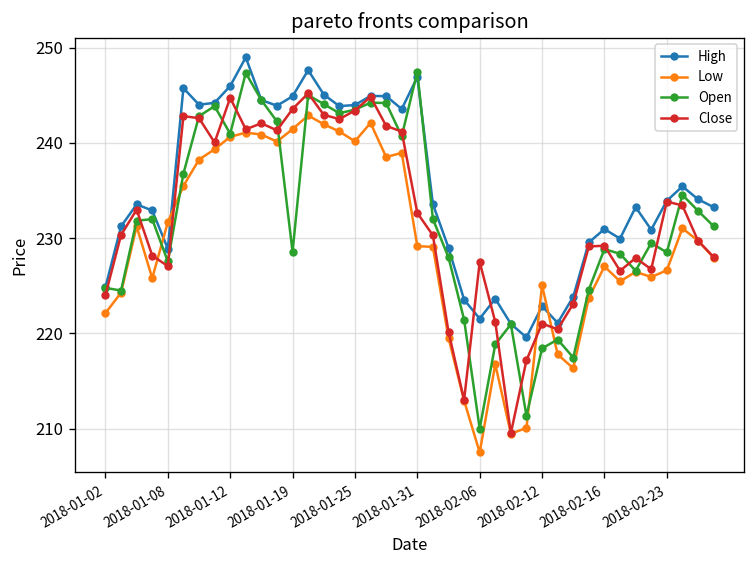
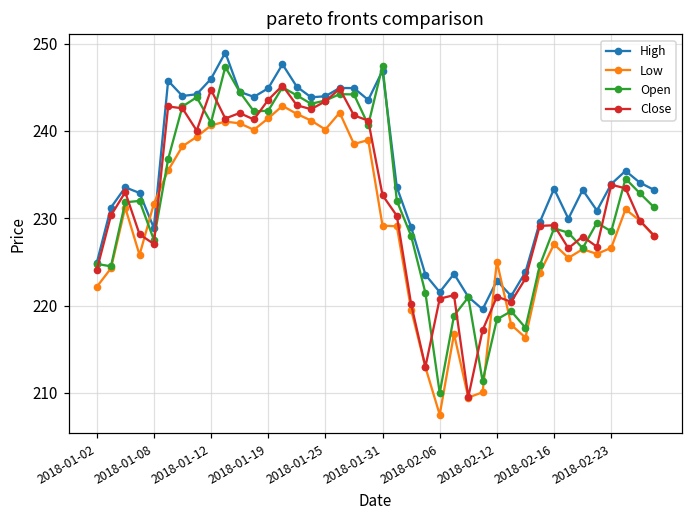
Open, 2018-01-19: 229 -> 242
Close, 2018-02-06: 228 -> 221
High, 2018-02-16: 231 -> 233
